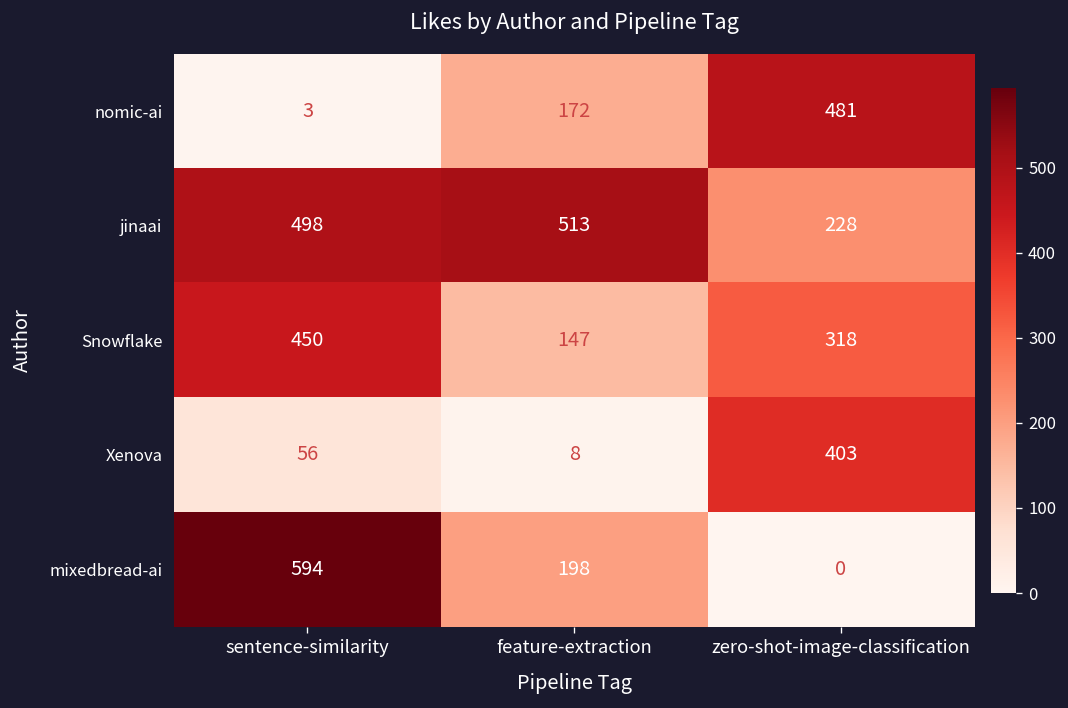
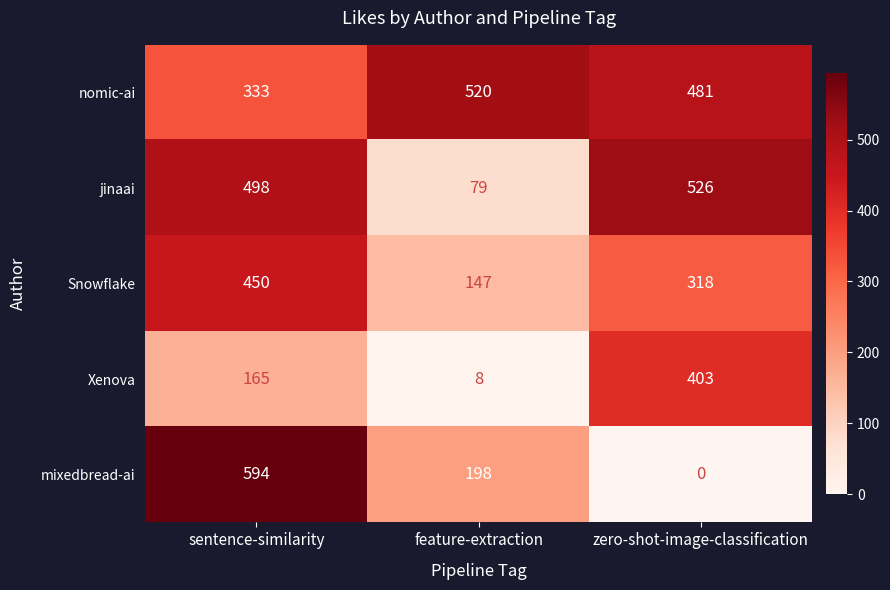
nomic-ai, sentence-similarity: 3 -> 333
nomic-ai, feature-extraction: 172 -> 520
jinaai, feature-extraction: 513 -> 79
jinaai, zero-shot-image-classification: 228 -> 526
Xenova, sentence-similarity: 56 -> 165
